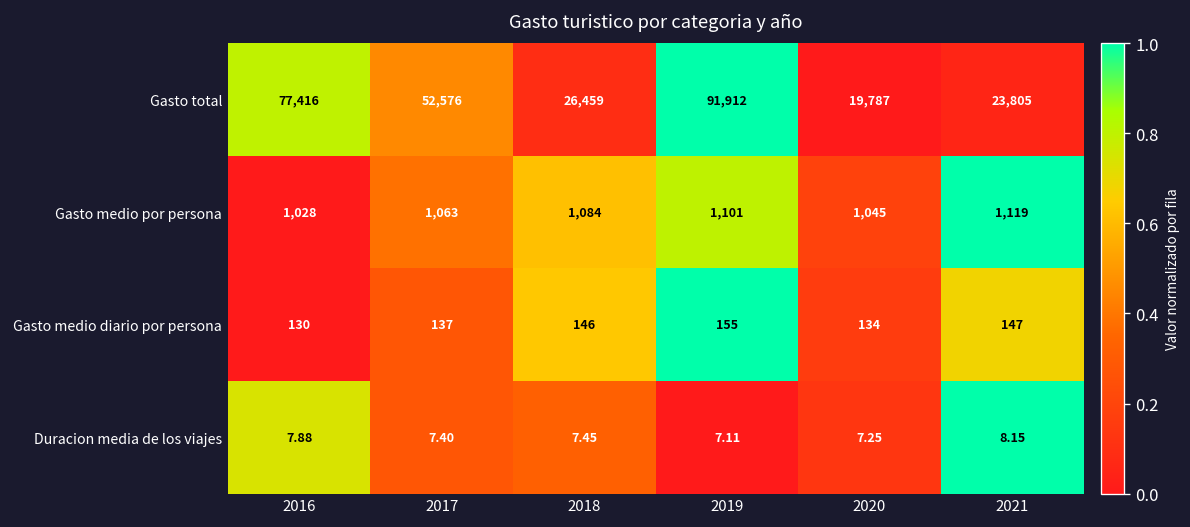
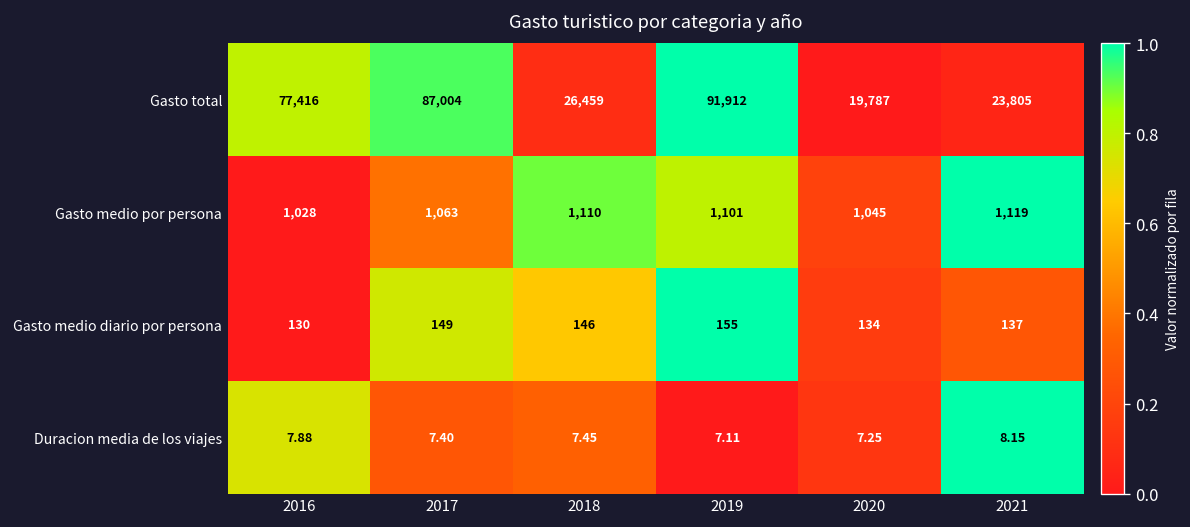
Gasto total, 2017: 52,576 -> 87,004
Gasto medio por persona, 2018: 1,084 -> 1,110
Gasto medio diario por persona, 2017: 137 -> 149
Gasto medio diario por persona, 2021: 147 -> 137
